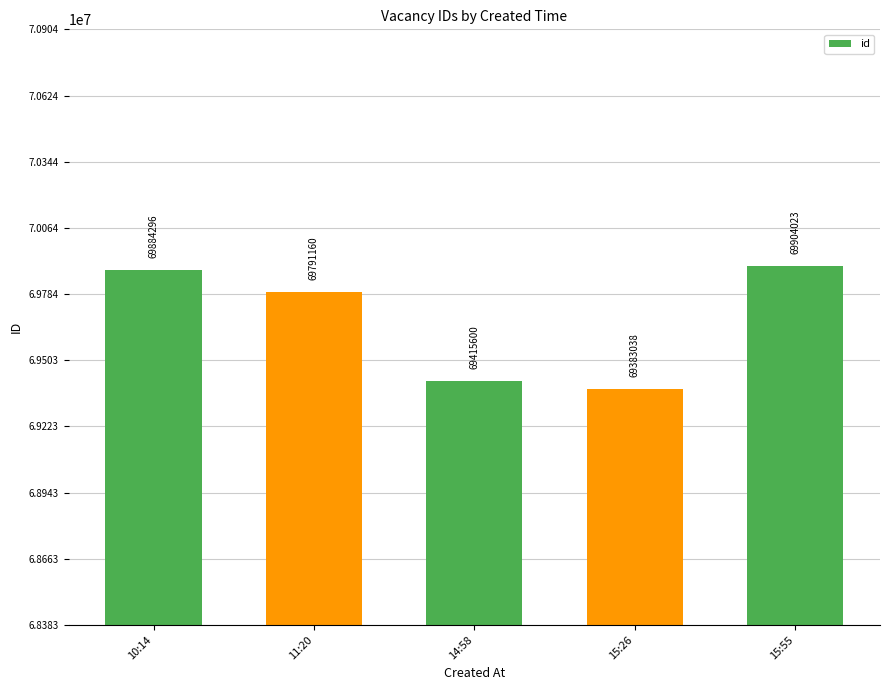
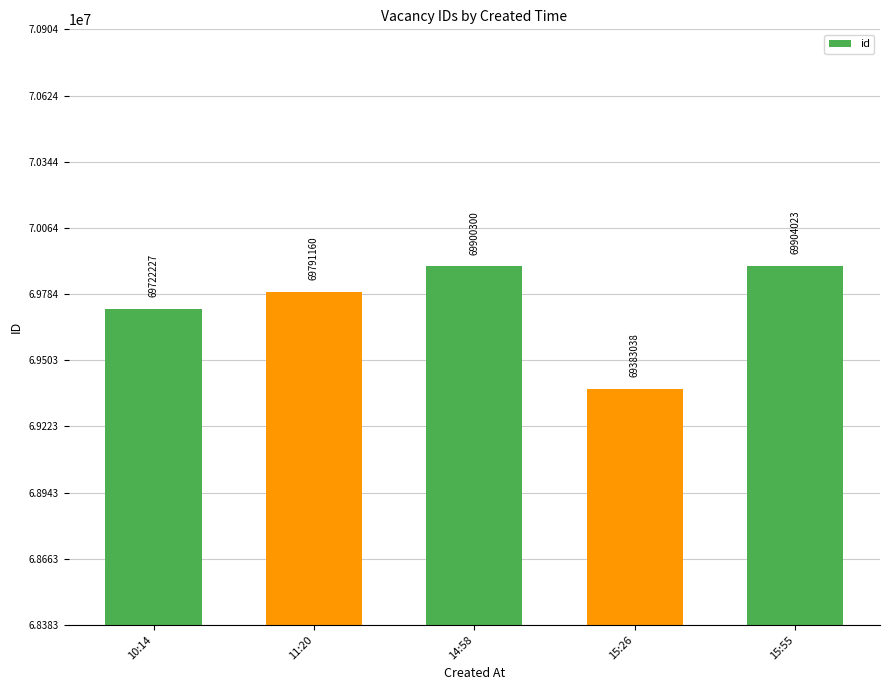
10:14: 69884296 -> 69722227
14:58: 69415600 -> 69900300
